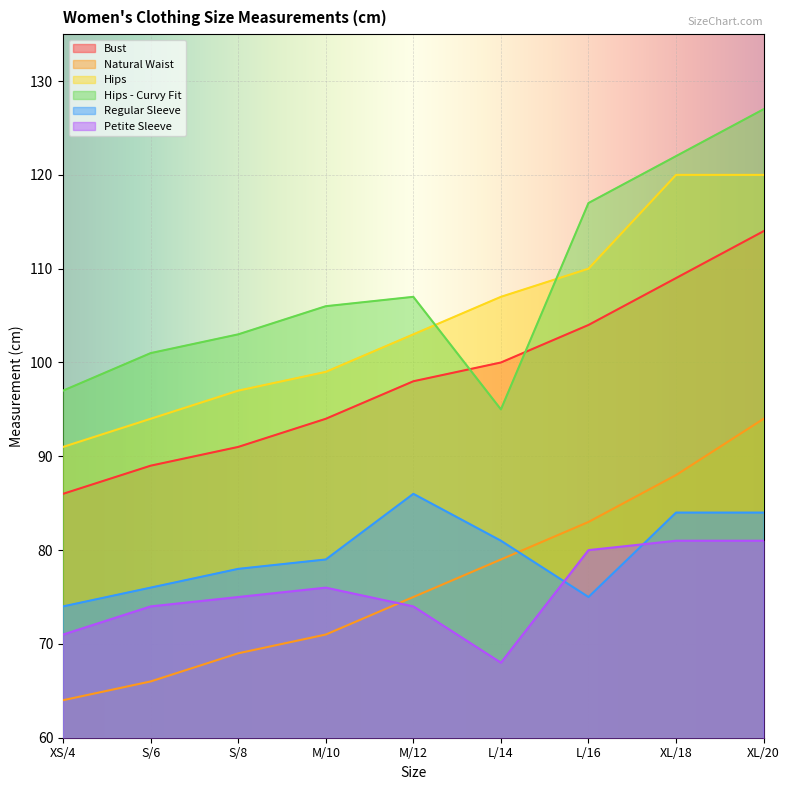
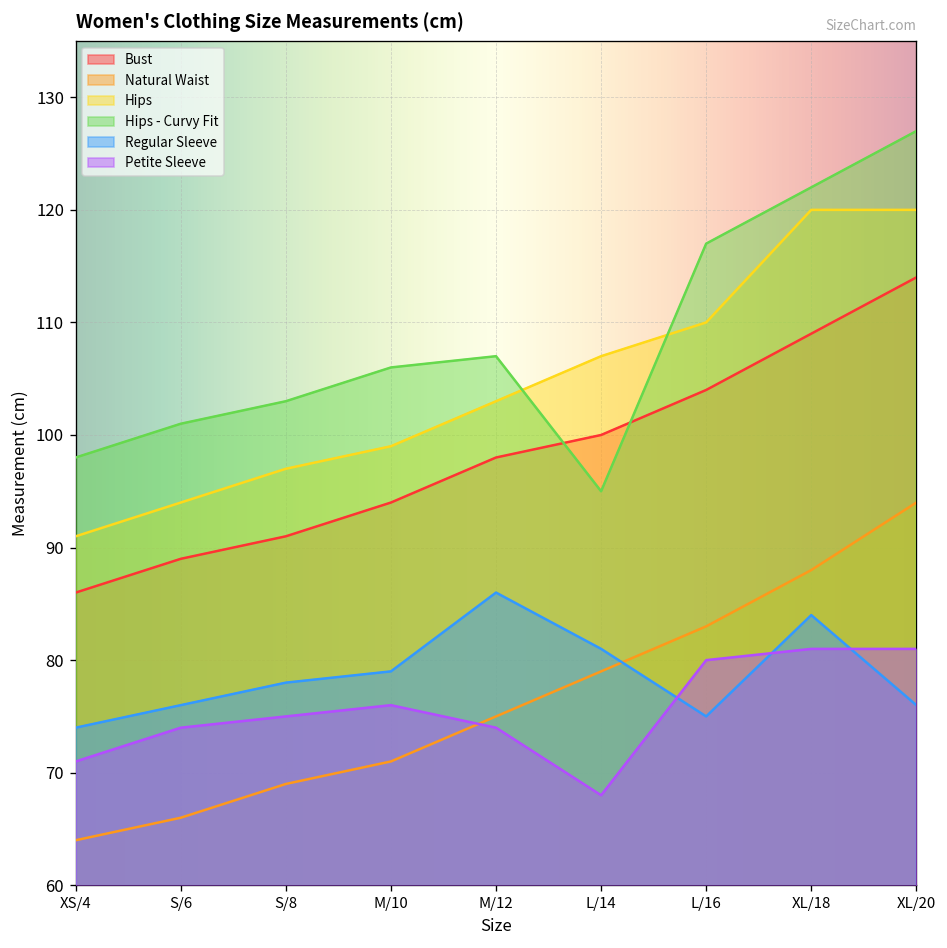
Hips - Curvy Fit, XS/4: 97 -> 98
Regular Sleeve, XL/20: 84 -> 76
